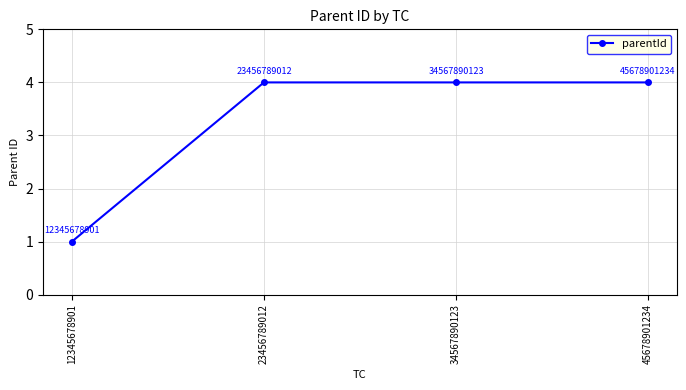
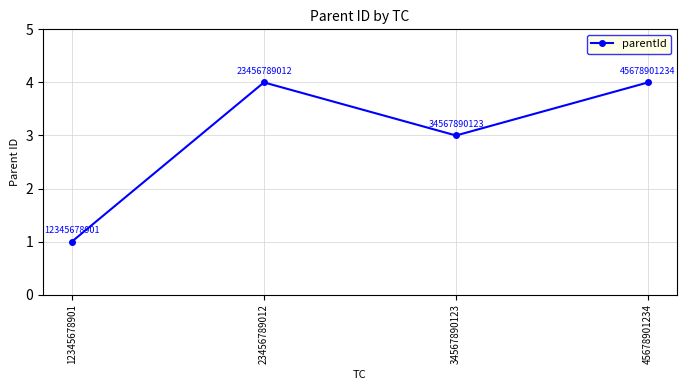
34567890123: 4 -> 3
